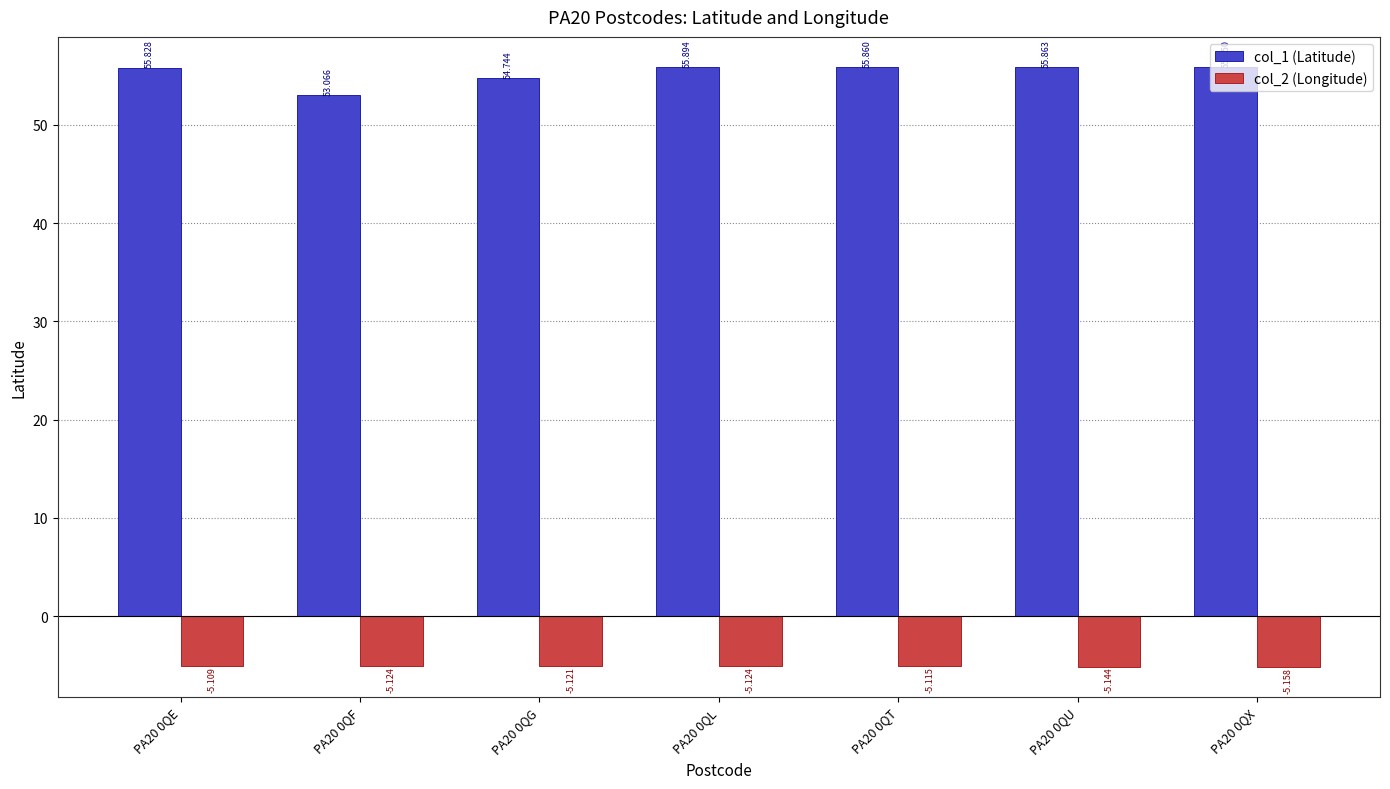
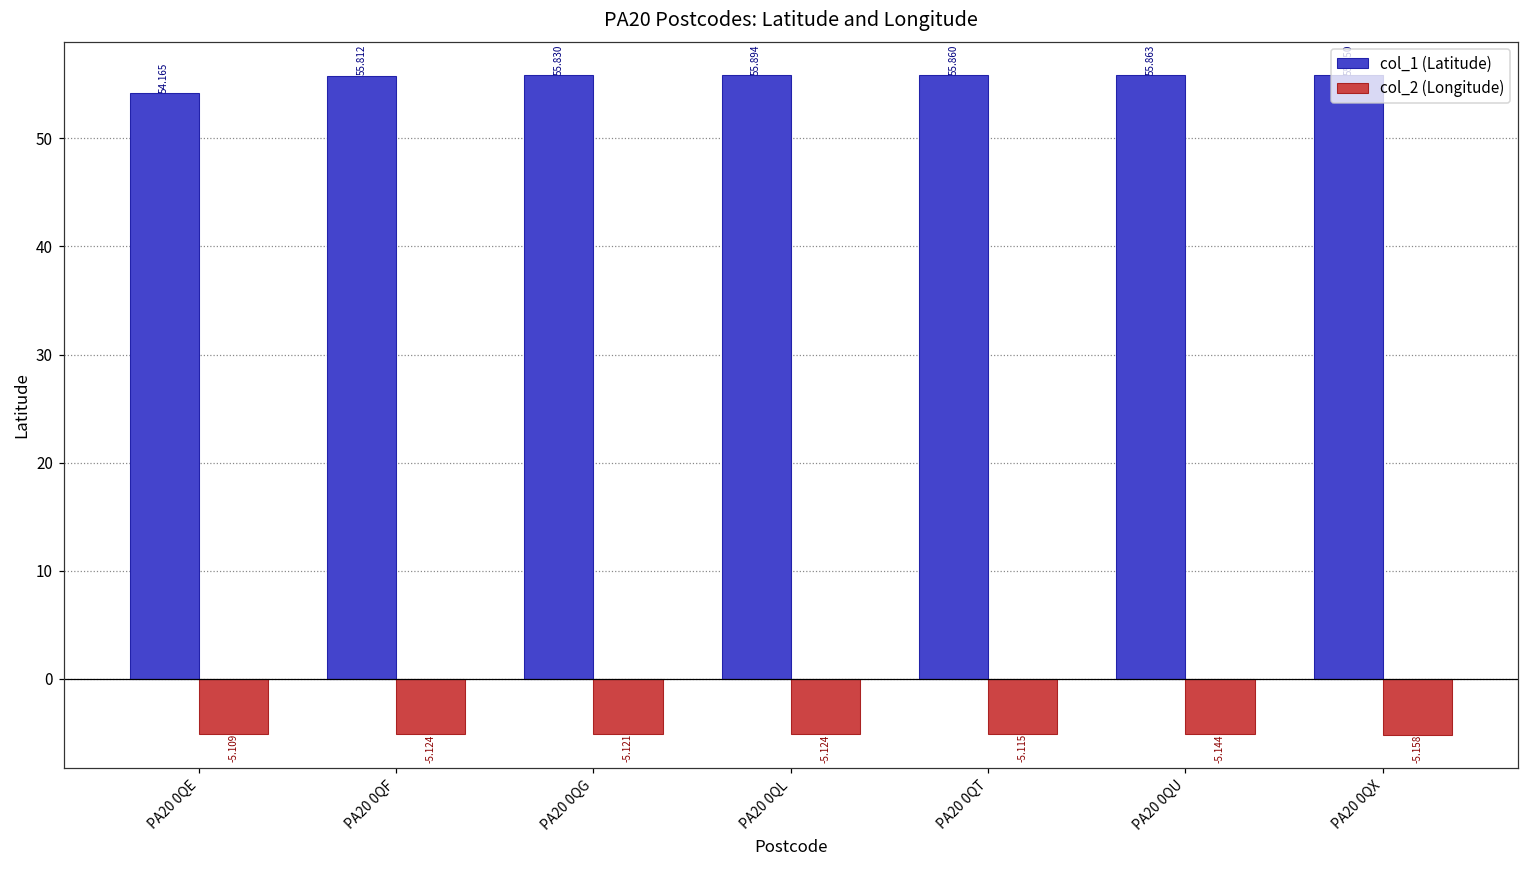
col_1 (Latitude), PA20 0QE: 55.828 -> 54.165
col_1 (Latitude), PA20 0QF: 53.066 -> 55.812
col_1 (Latitude), PA20 0QG: 54.744 -> 55.830
